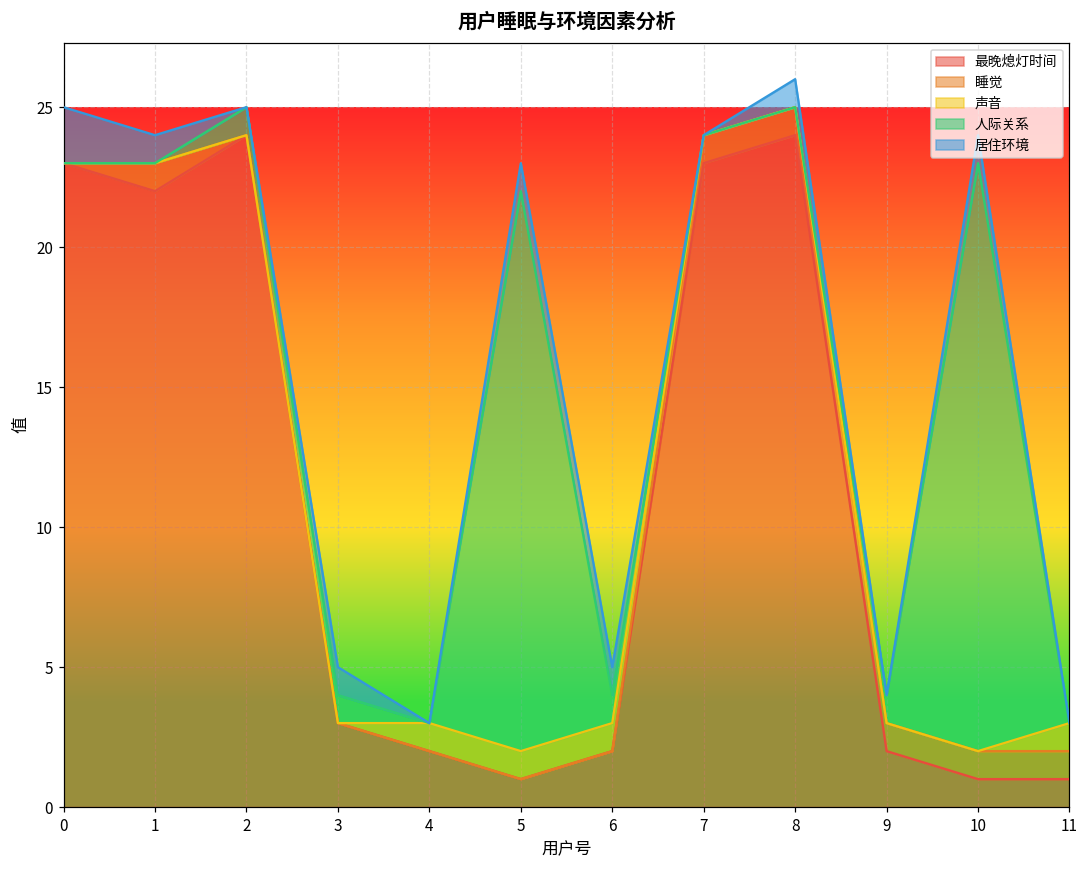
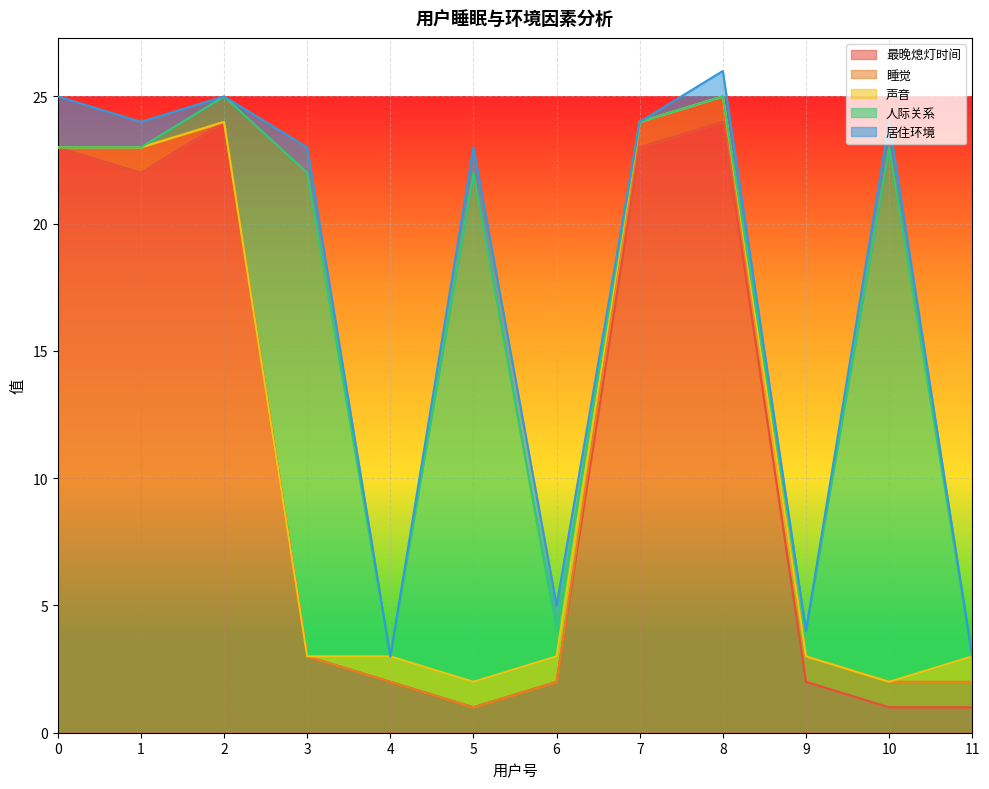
人际关系, 3: 1 -> 19
